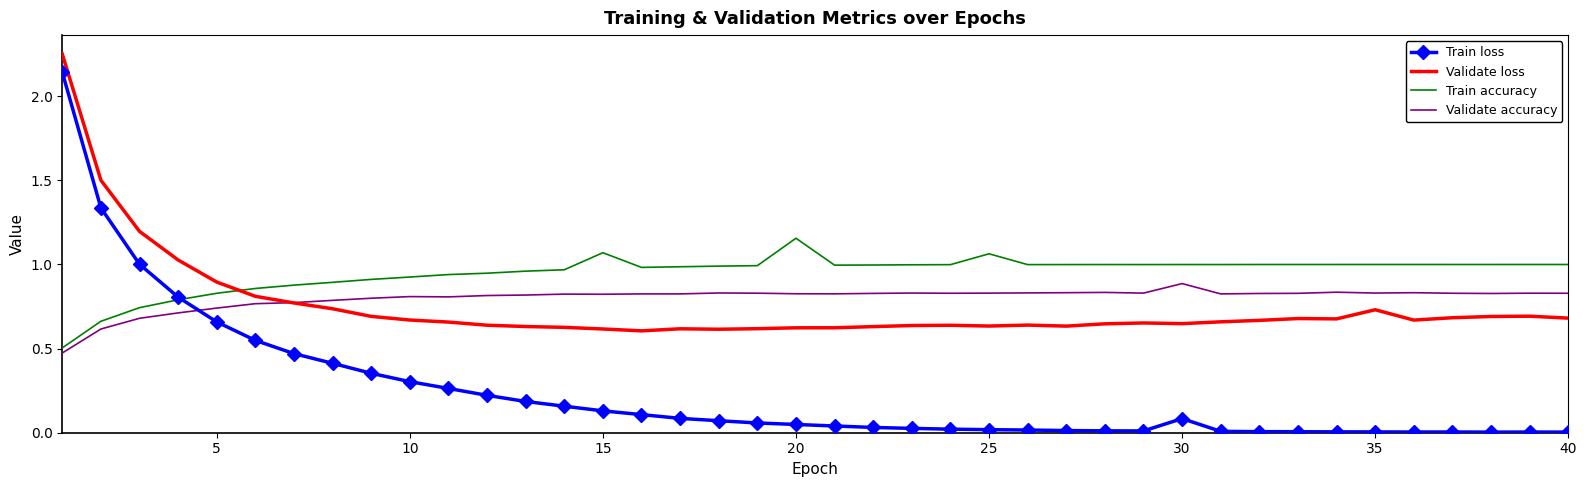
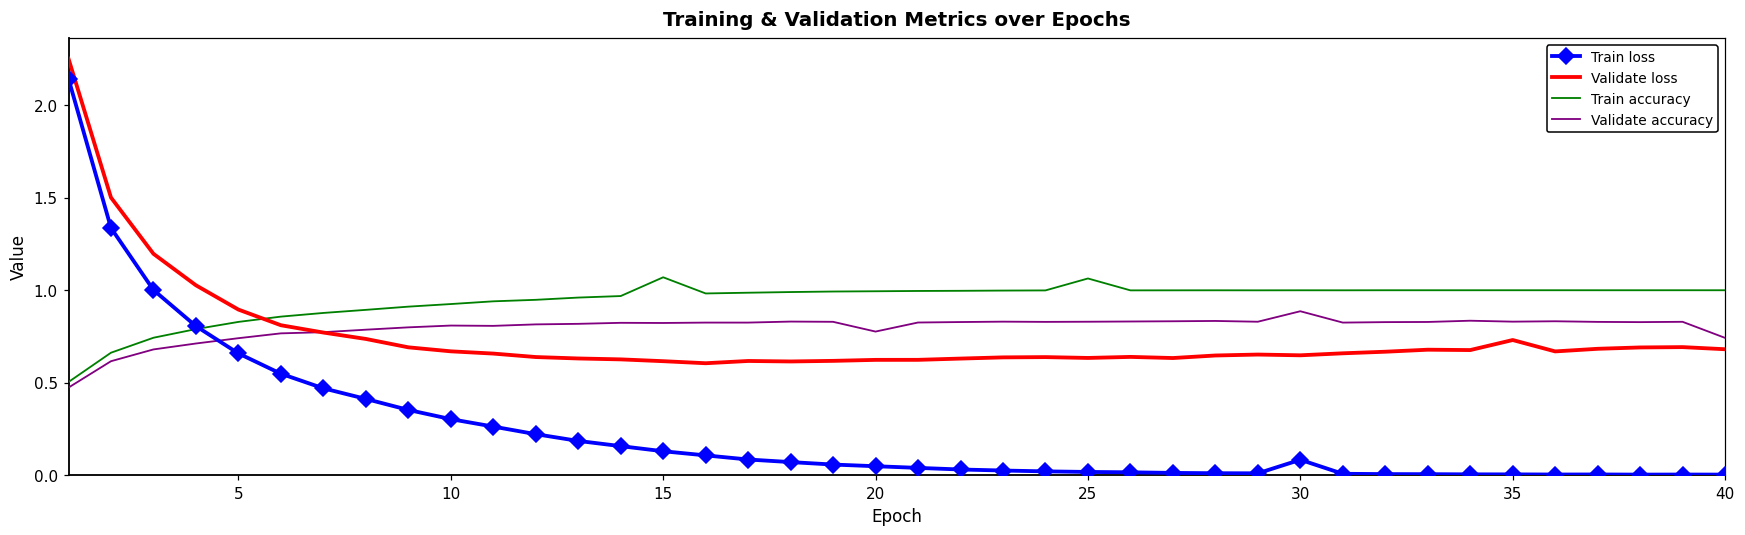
Train accuracy, 20: 1.16 -> 0.99
Validate accuracy, 20: 0.83 -> 0.78
Validate accuracy, 40: 0.83 -> 0.74
